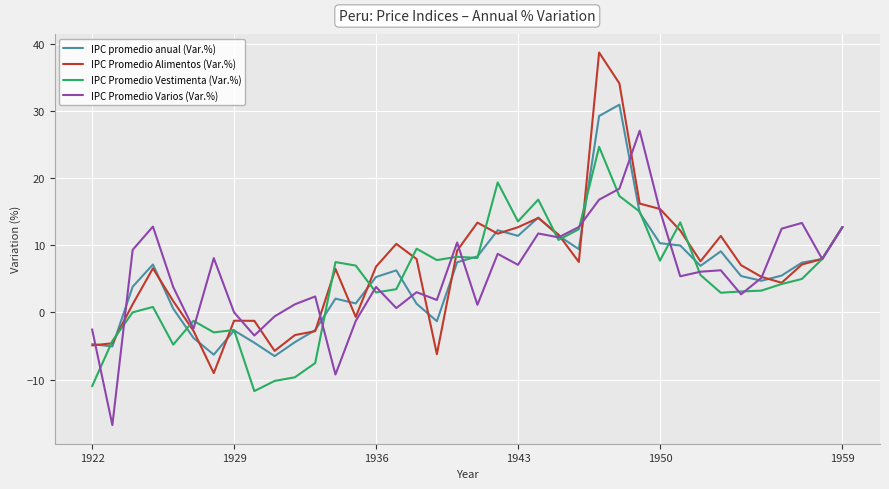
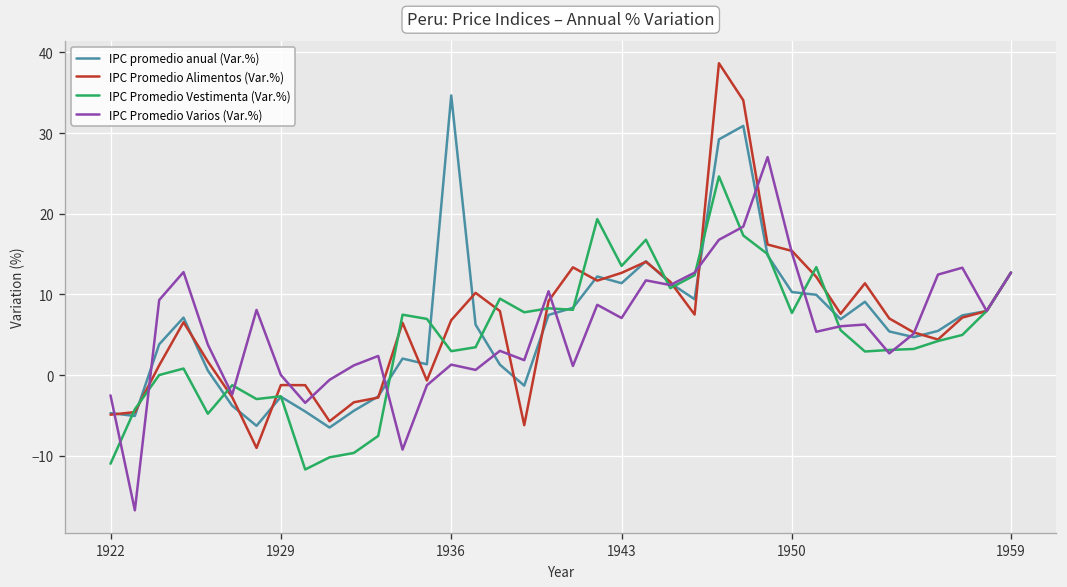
IPC promedio anual (Var.%), 1936: 5 -> 35
IPC Promedio Varios (Var.%), 1936: 4 -> 1
